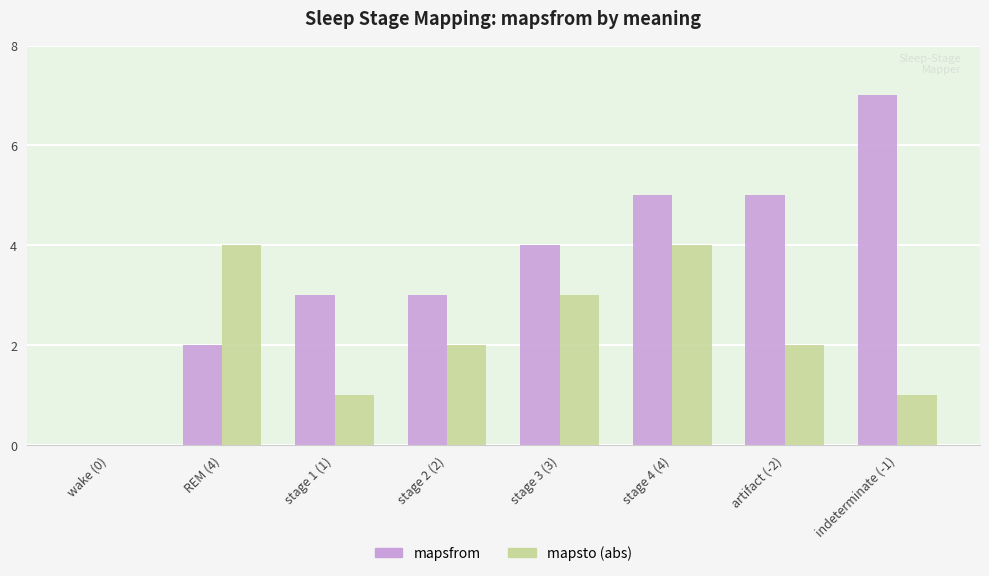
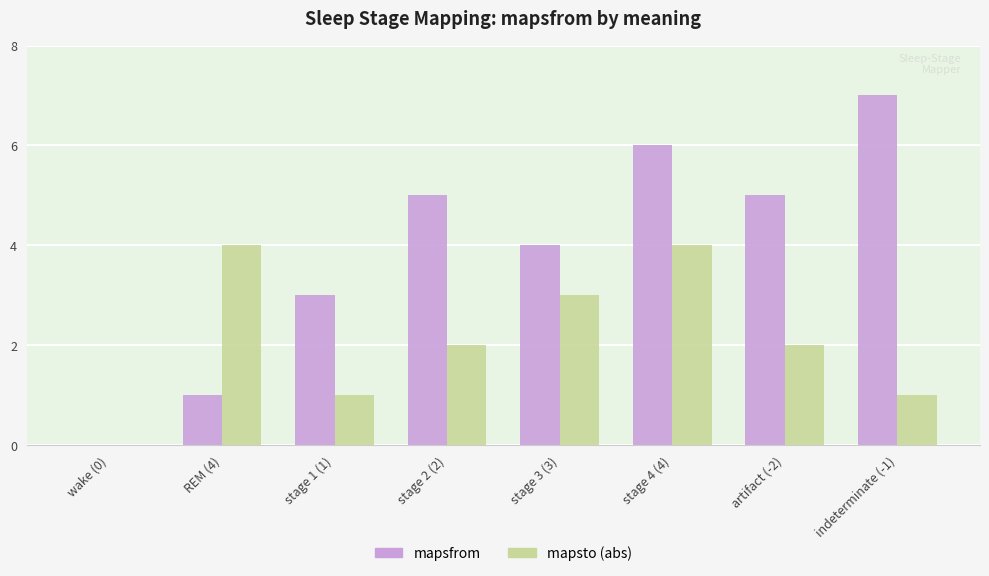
mapsfrom, REM (4): 2 -> 1
mapsfrom, stage 2 (2): 3 -> 5
mapsfrom, stage 4 (4): 5 -> 6
